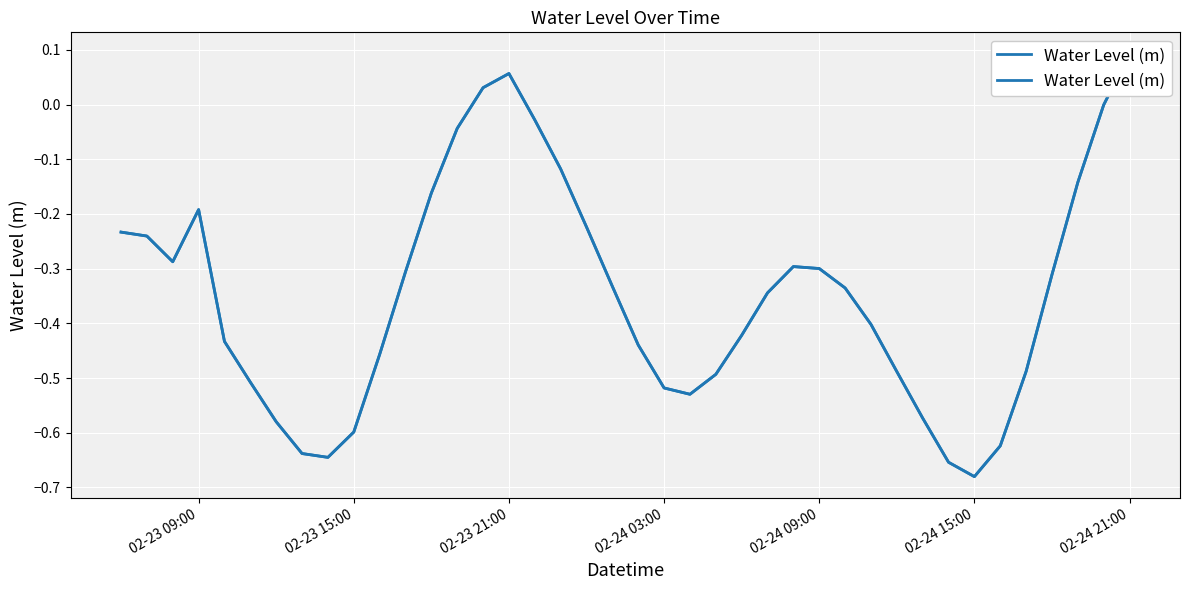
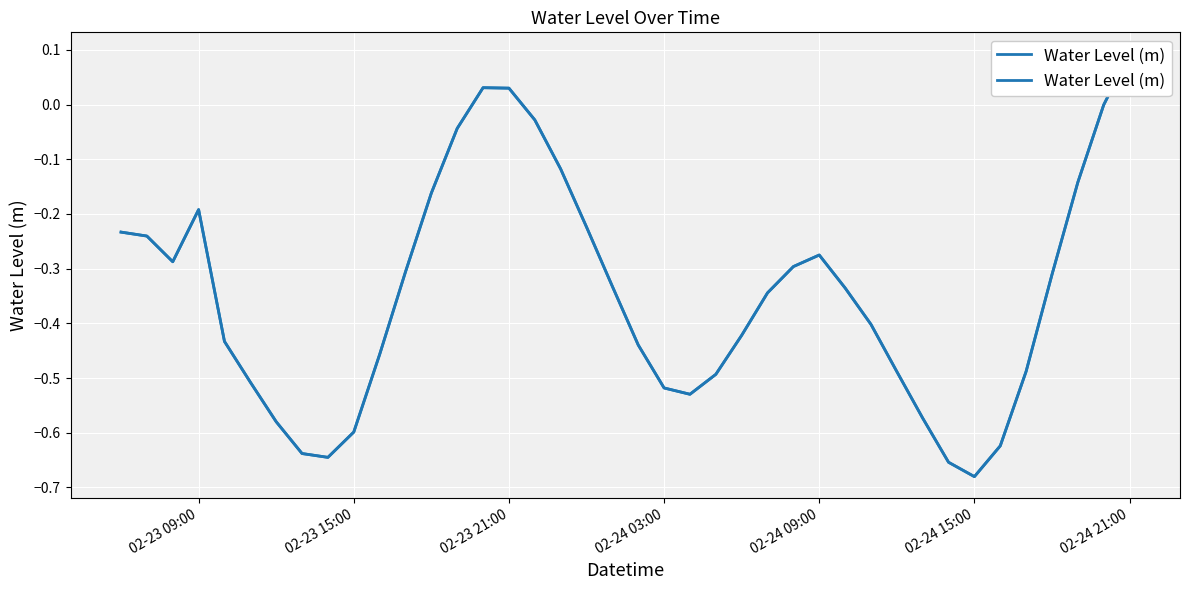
02-23 21:00: 0.06 -> 0.03
02-24 09:00: -0.30 -> -0.28
